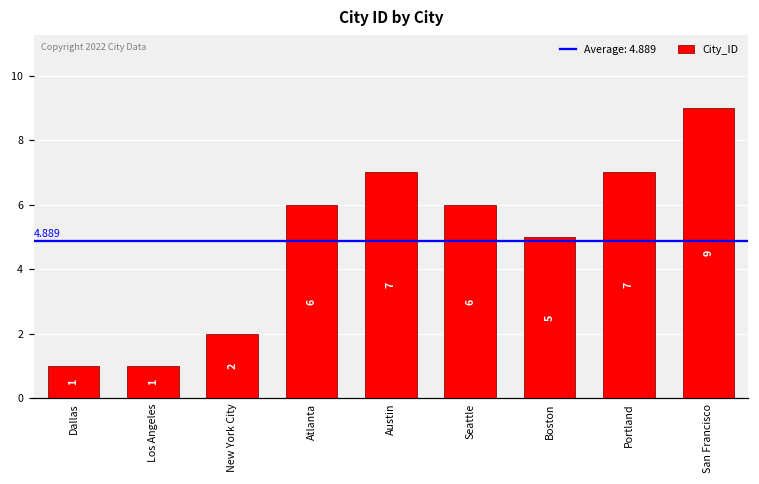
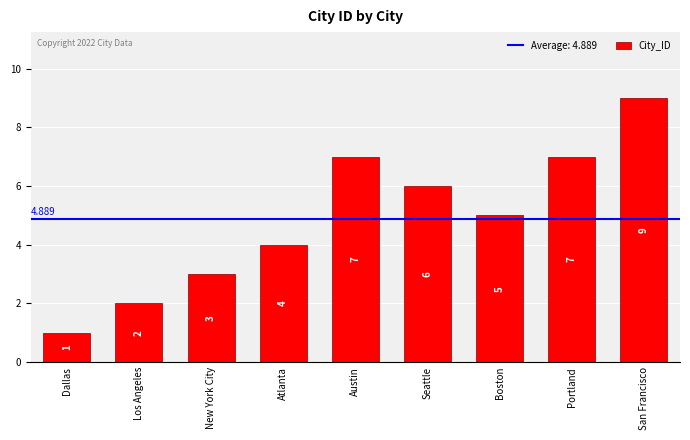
Los Angeles: 1 -> 2
New York City: 2 -> 3
Atlanta: 6 -> 4
